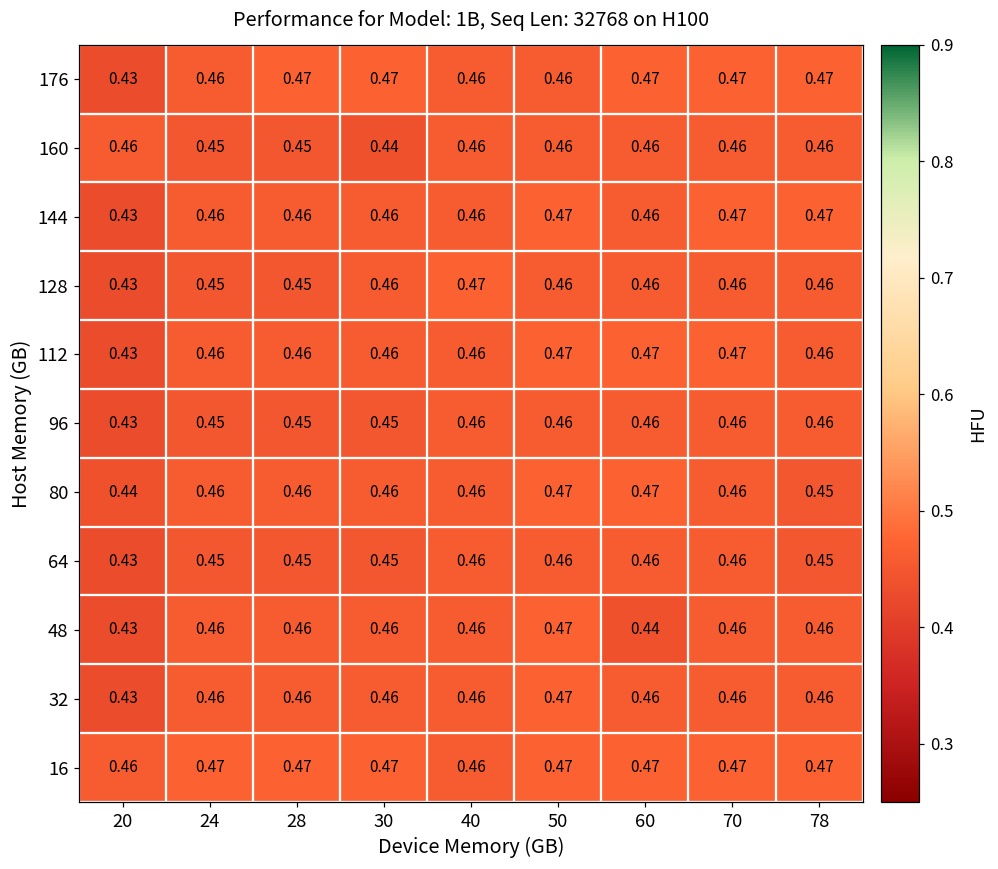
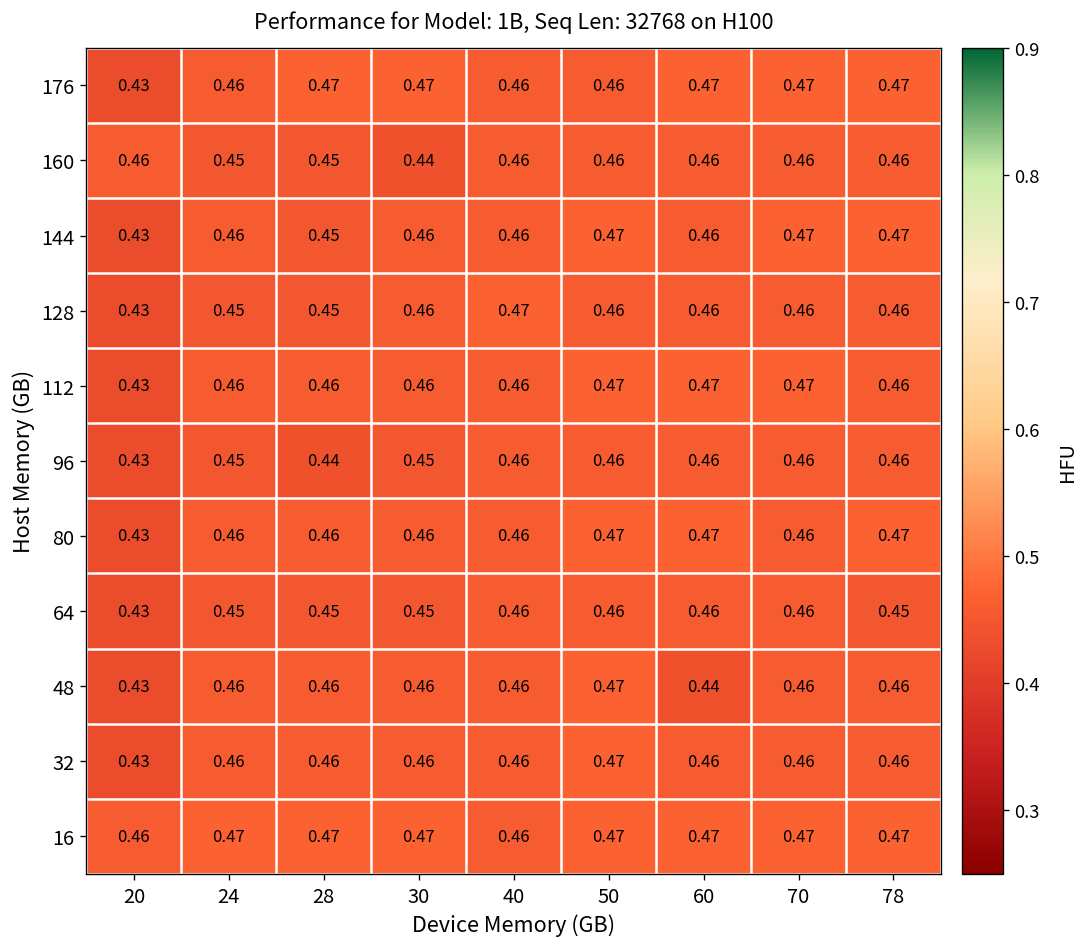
144, 28: 0.46 -> 0.45
96, 28: 0.45 -> 0.44
80, 20: 0.44 -> 0.43
80, 78: 0.45 -> 0.47
